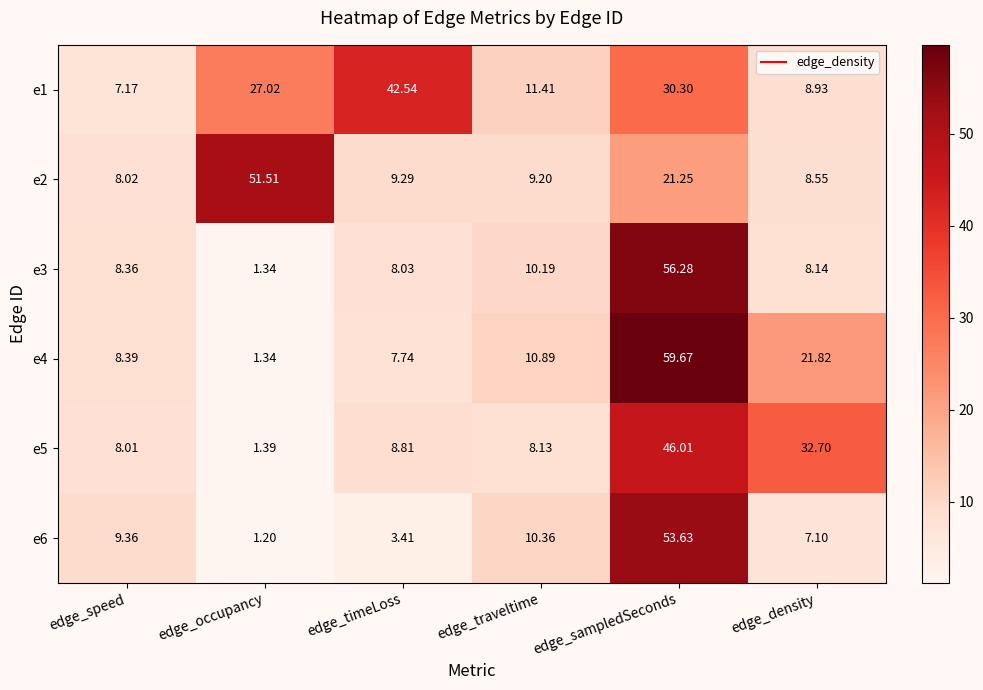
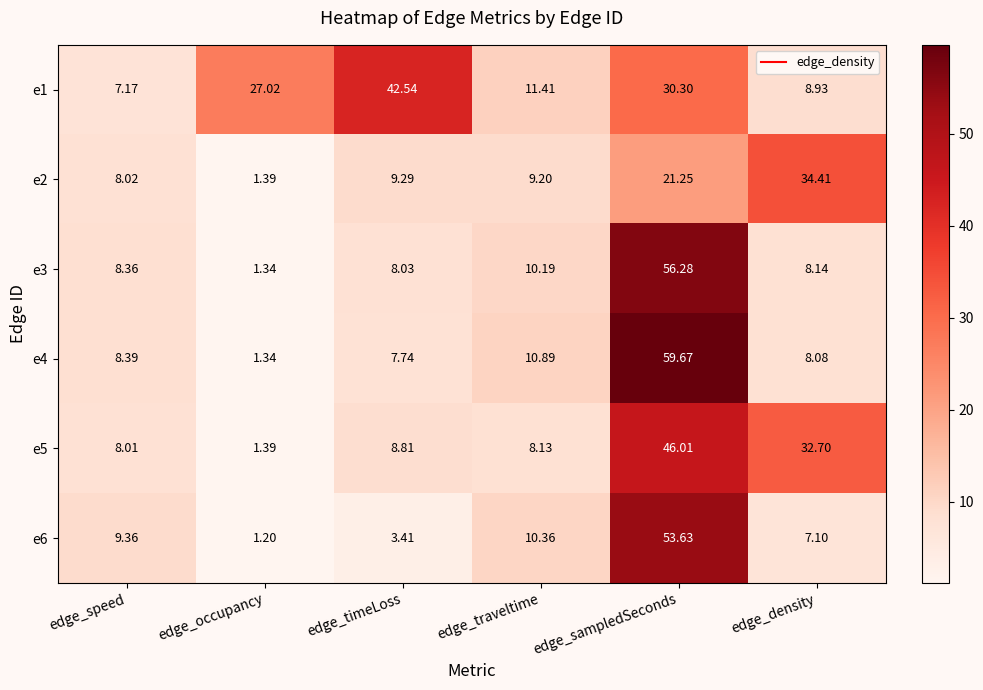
e2, edge_occupancy: 51.51 -> 1.39
e2, edge_density: 8.55 -> 34.41
e4, edge_density: 21.82 -> 8.08
